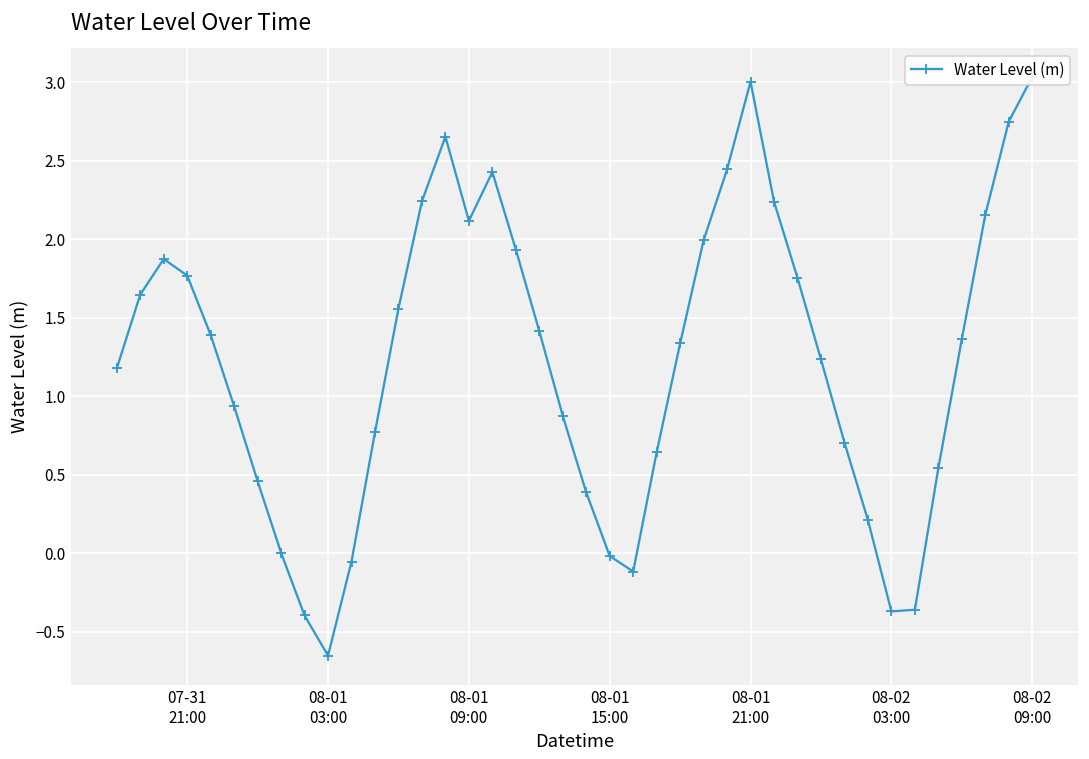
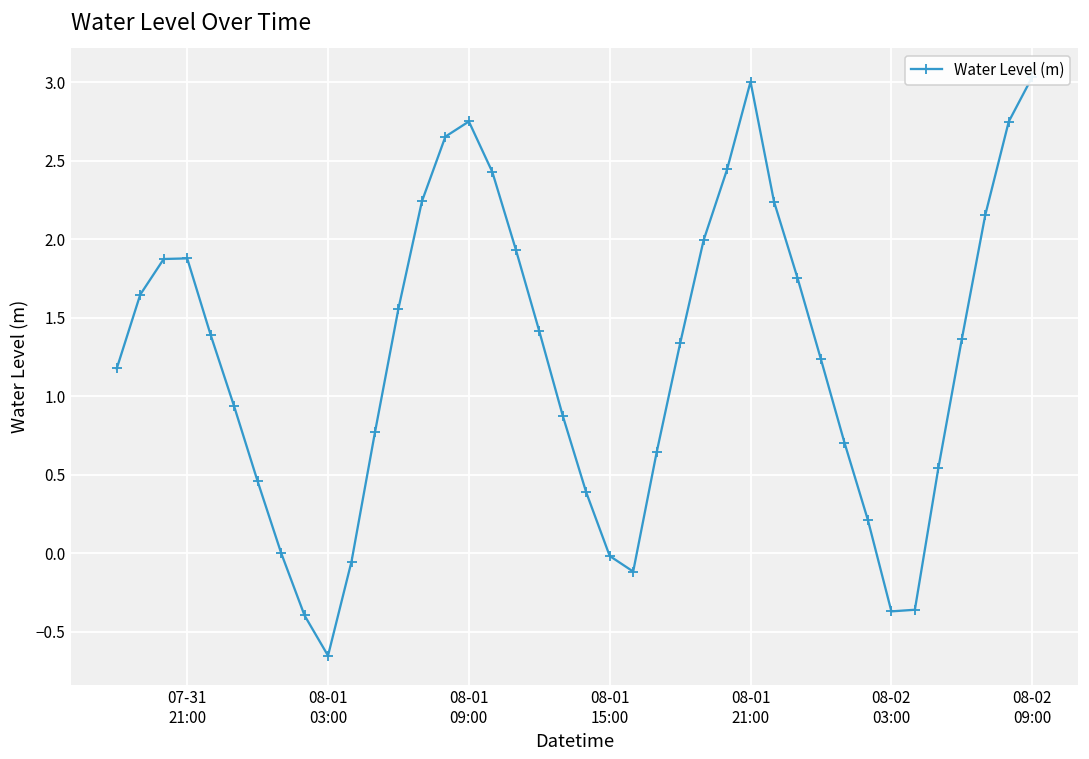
07-31 21:00: 1.77 -> 1.88
08-01 09:00: 2.12 -> 2.75
